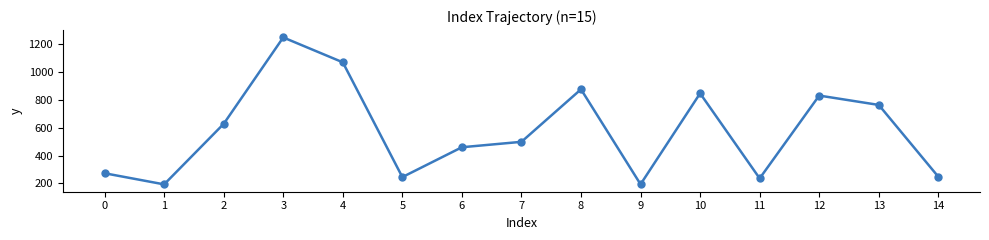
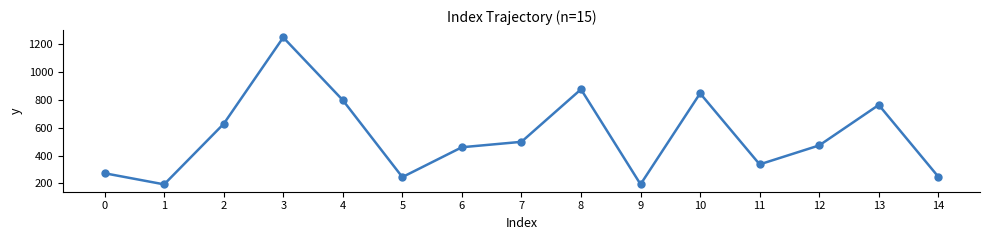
4: 1070 -> 800
11: 240 -> 340
12: 830 -> 470
